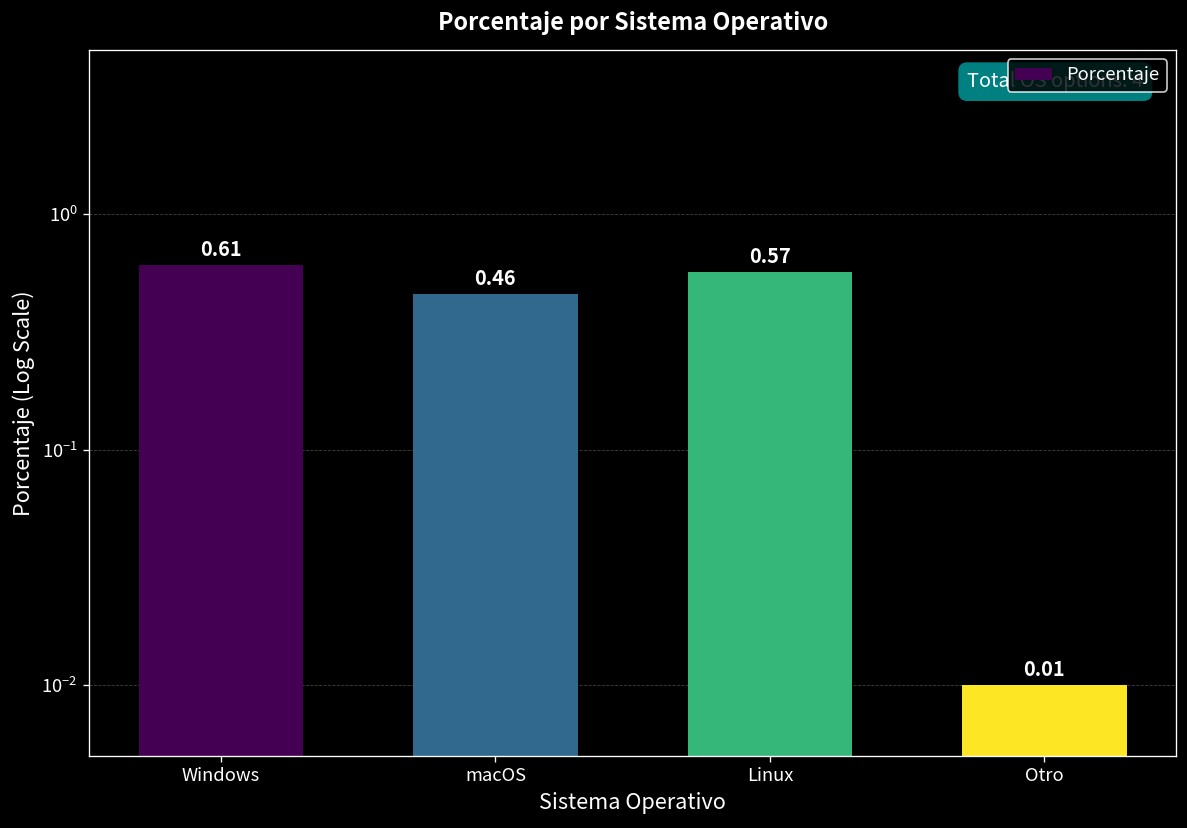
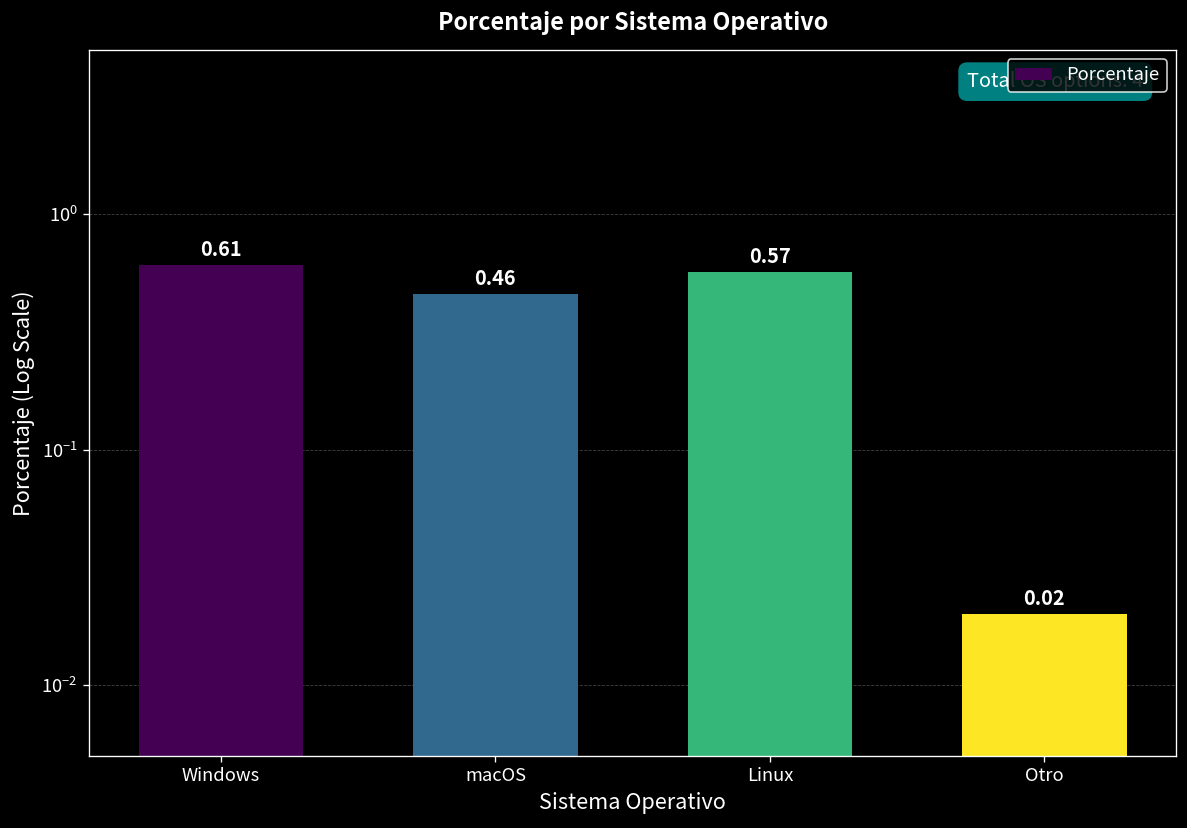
Otro: 0.01 -> 0.02
